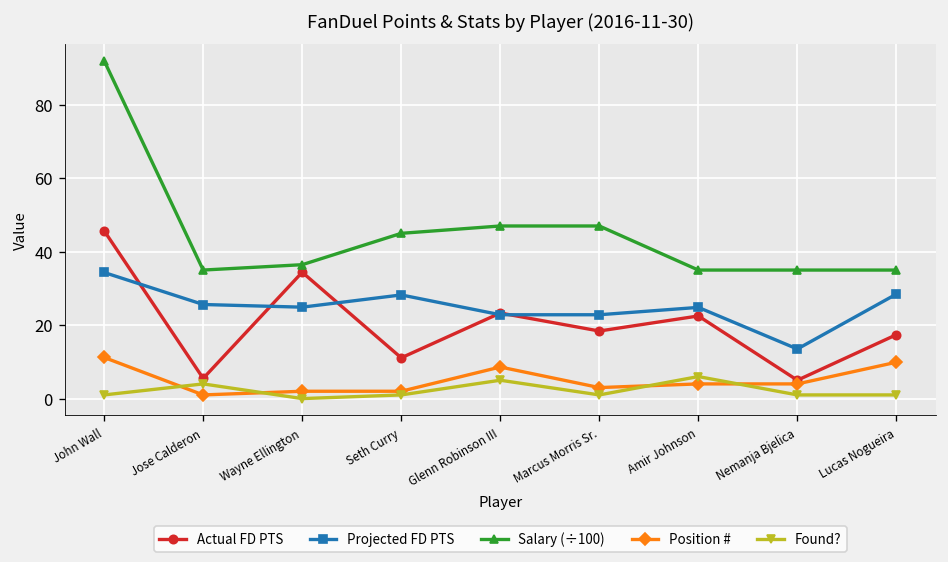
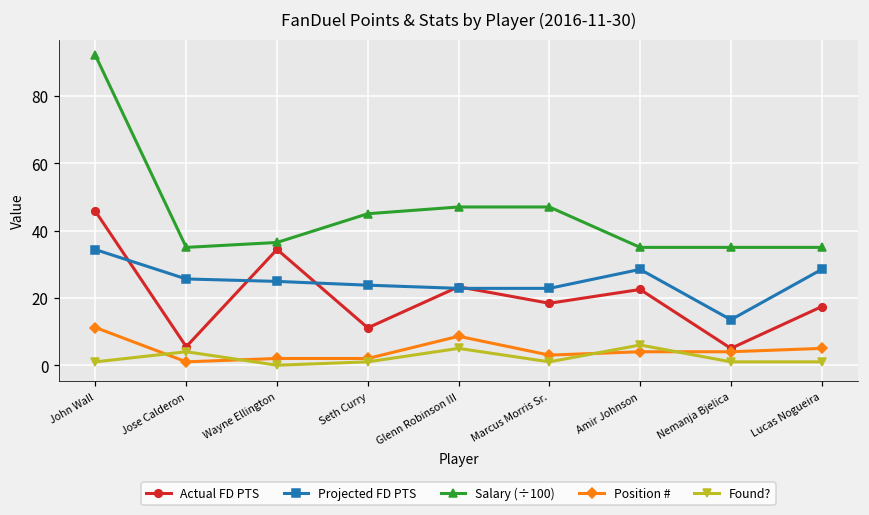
Projected FD PTS, Seth Curry: 28 -> 24
Projected FD PTS, Amir Johnson: 25 -> 28
Position #, Lucas Nogueira: 10 -> 5
